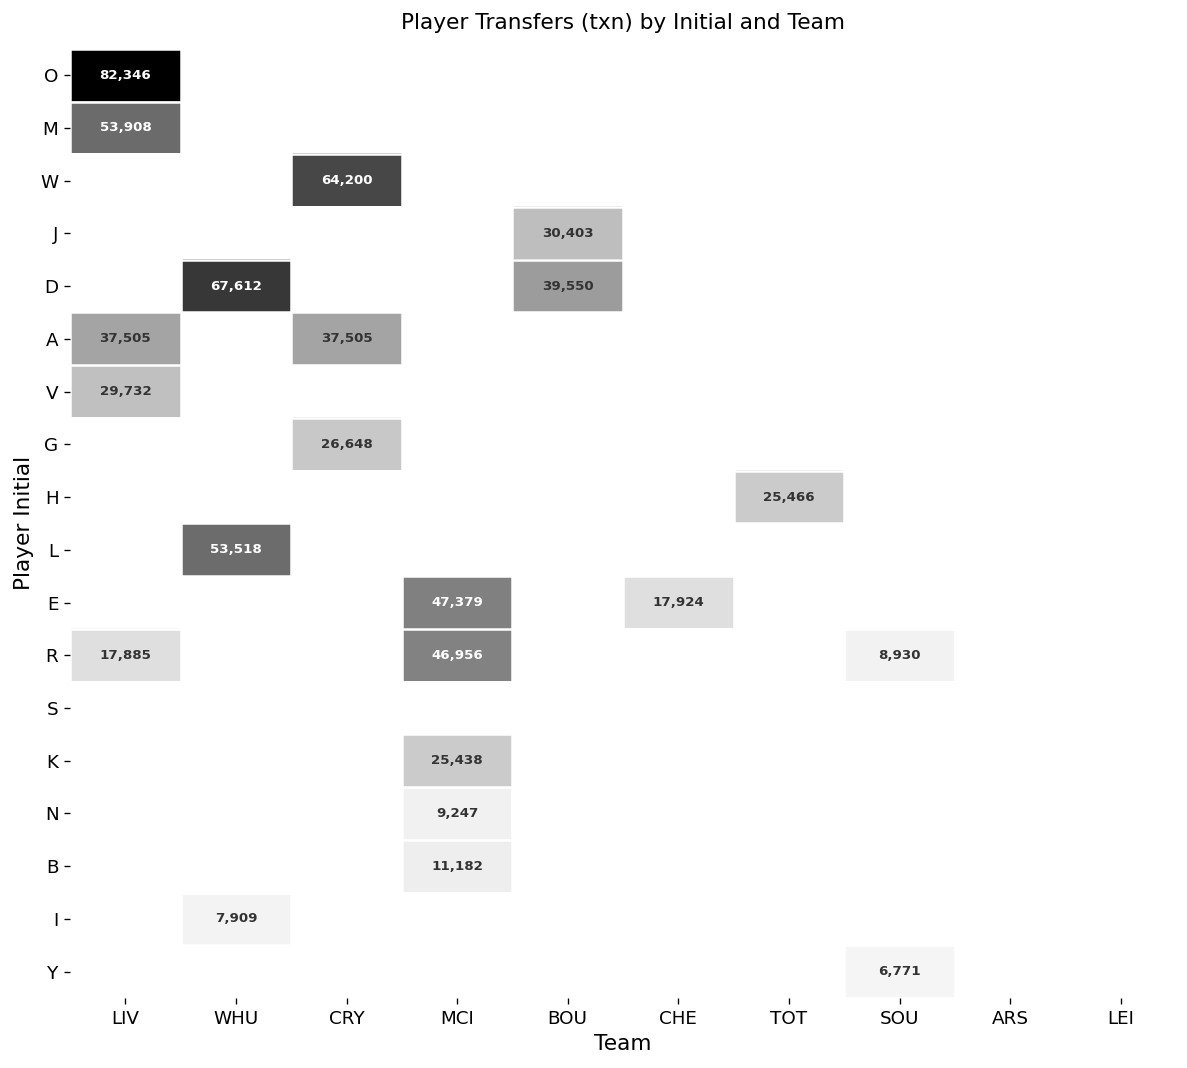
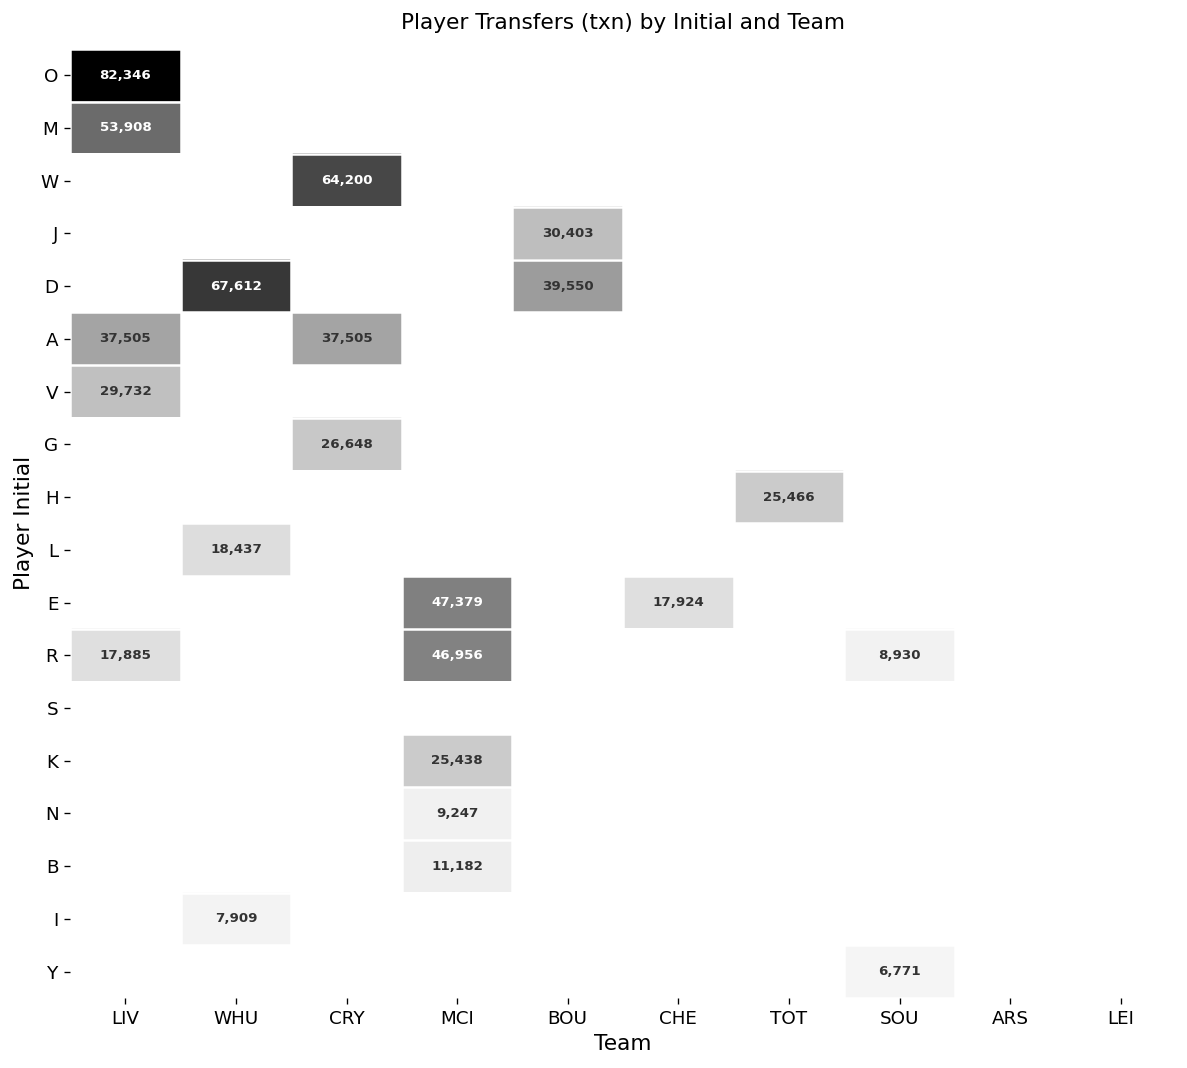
L, WHU: 53,518 -> 18,437
